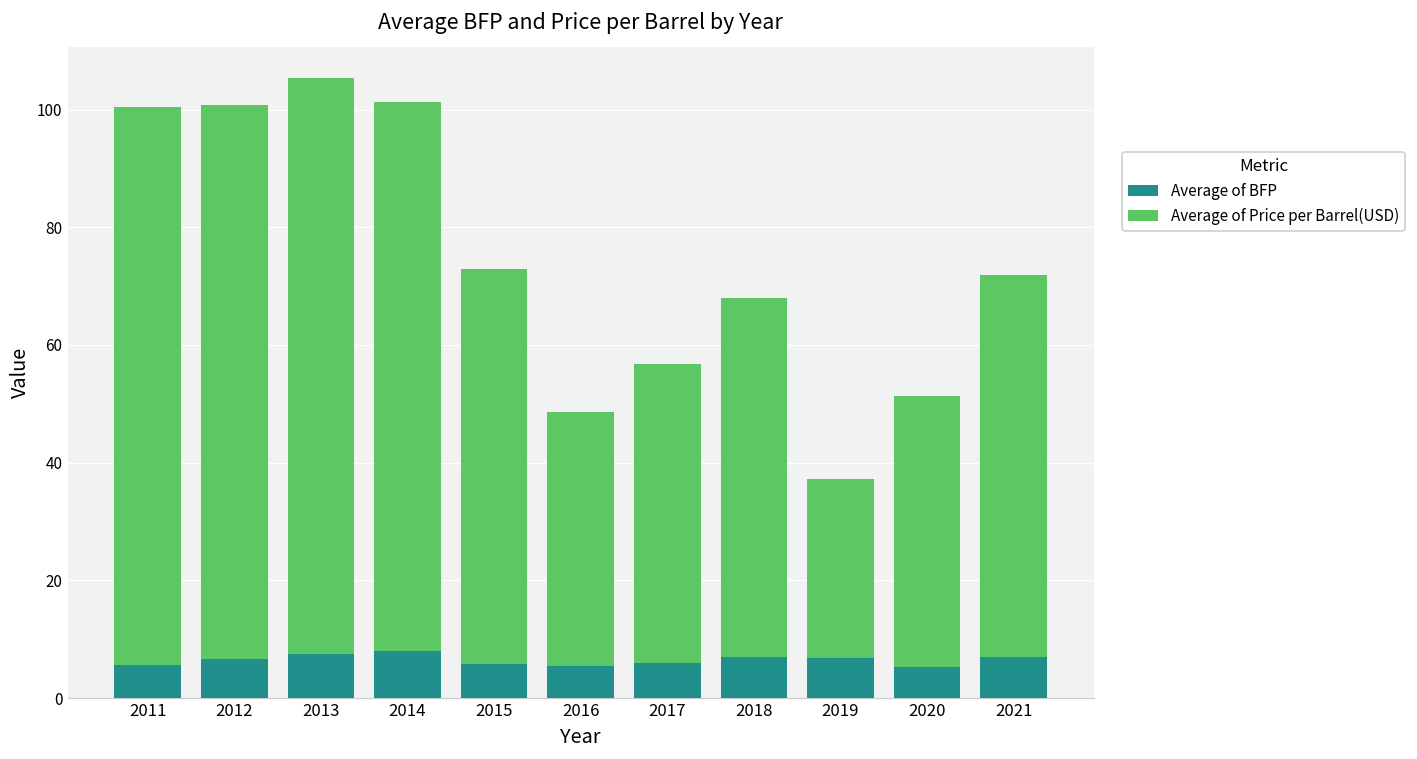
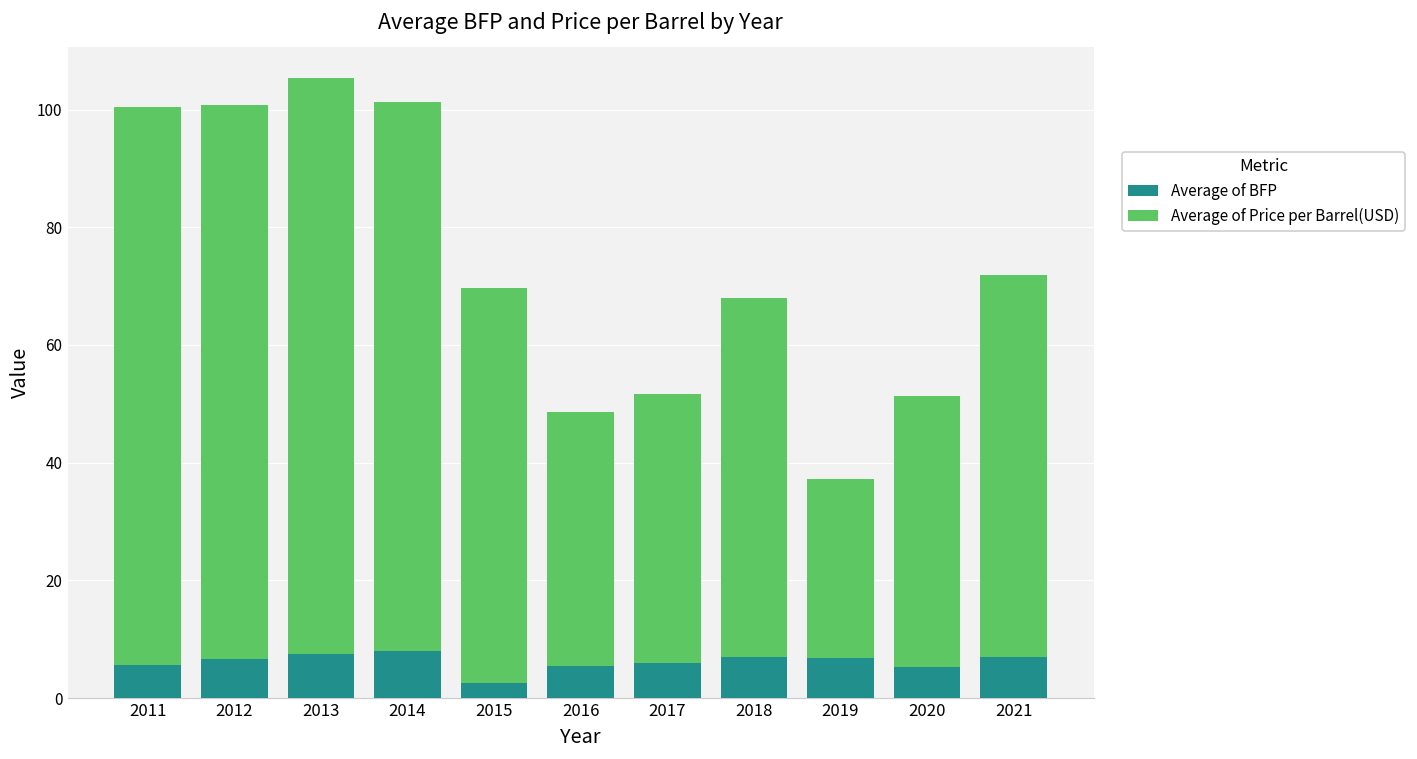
Average of BFP, 2015: 6 -> 3
Average of Price per Barrel(USD), 2017: 51 -> 46
